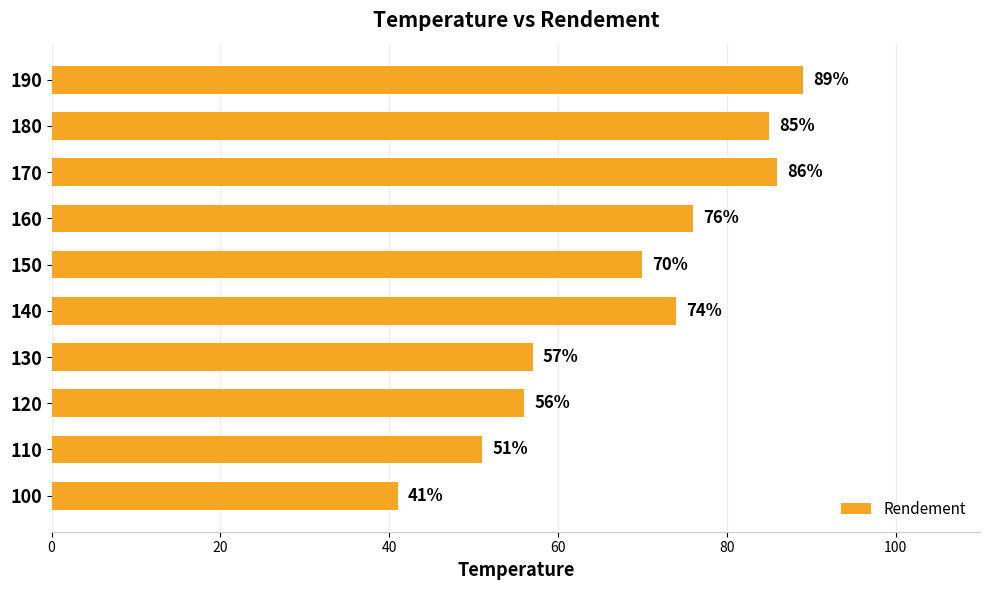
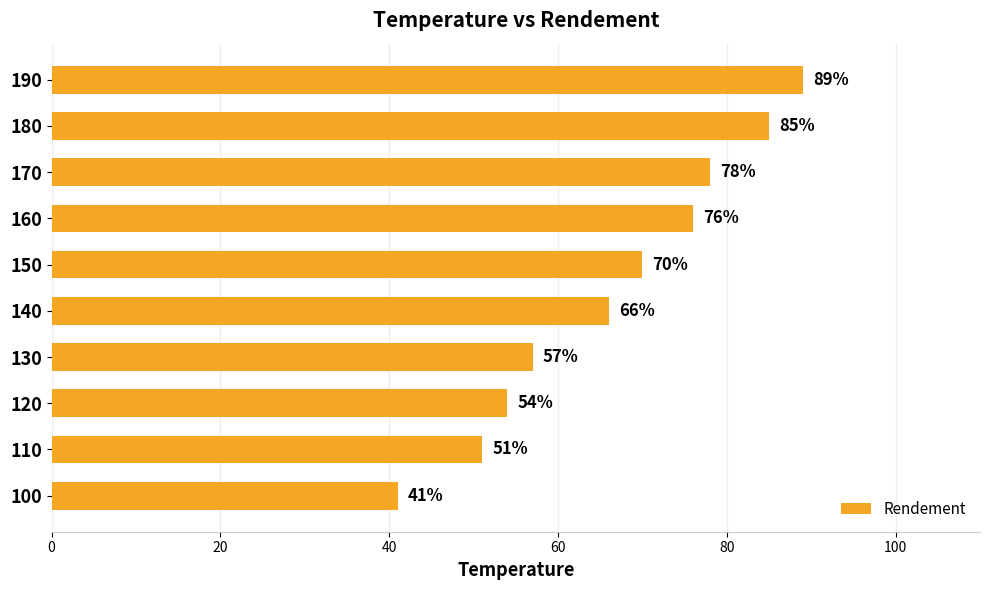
170: 86% -> 78%
140: 74% -> 66%
120: 56% -> 54%
